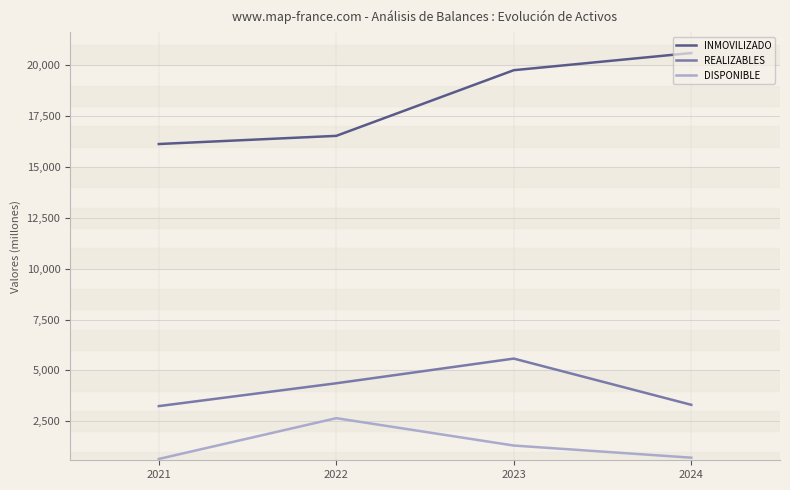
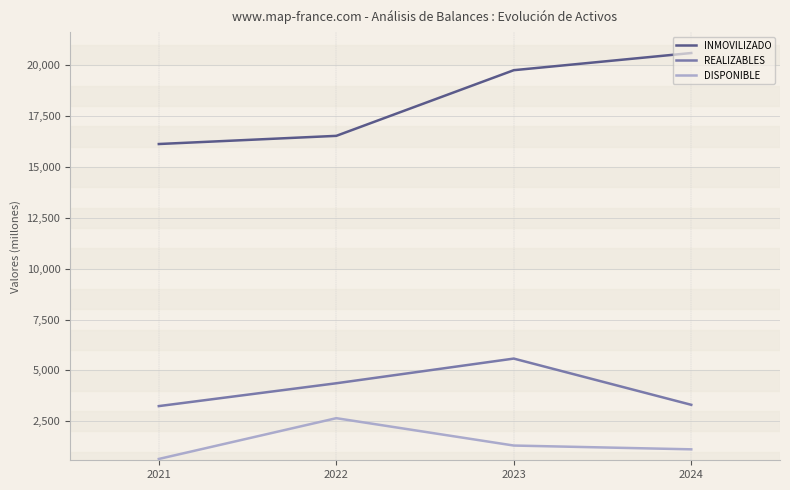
DISPONIBLE, 2024: 700 -> 1,100
